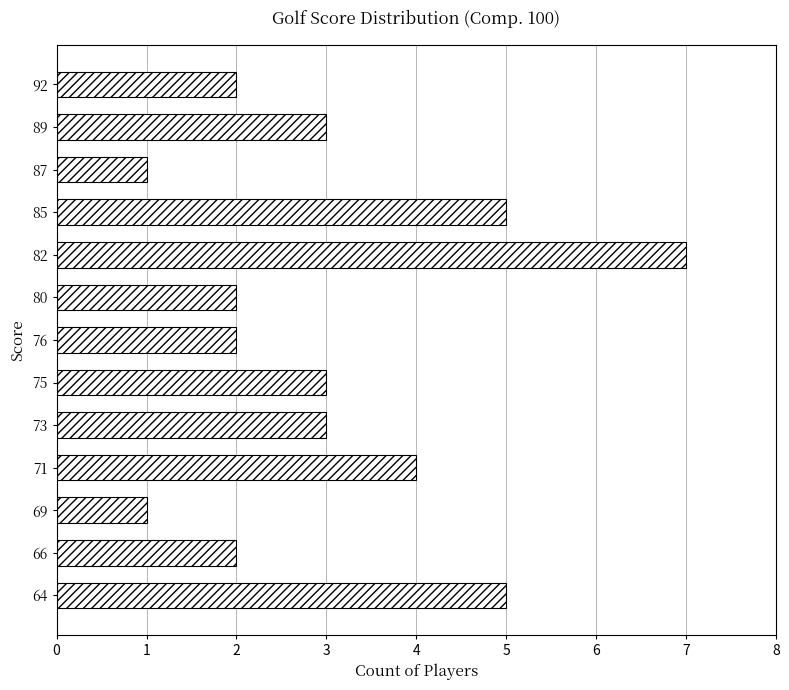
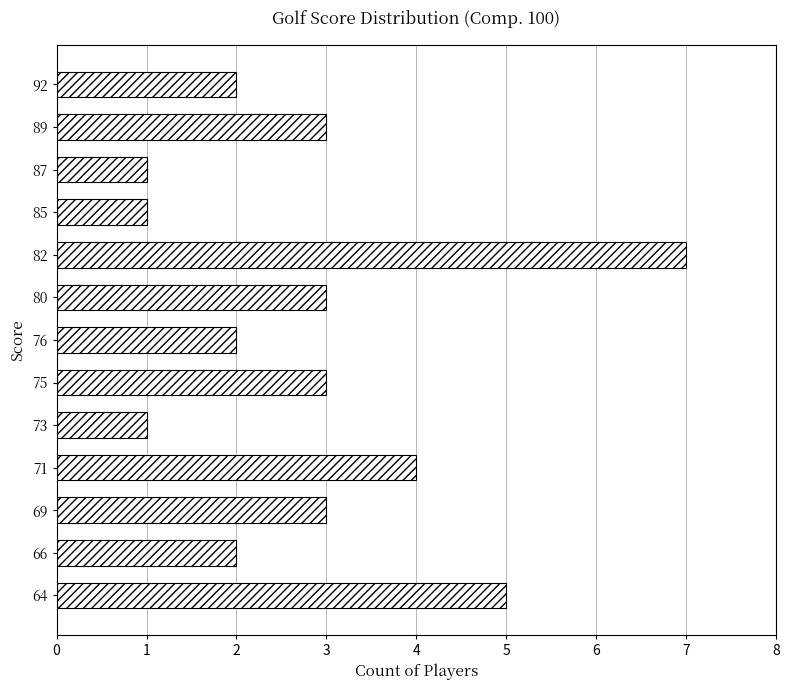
85: 5 -> 1
80: 2 -> 3
73: 3 -> 1
69: 1 -> 3
